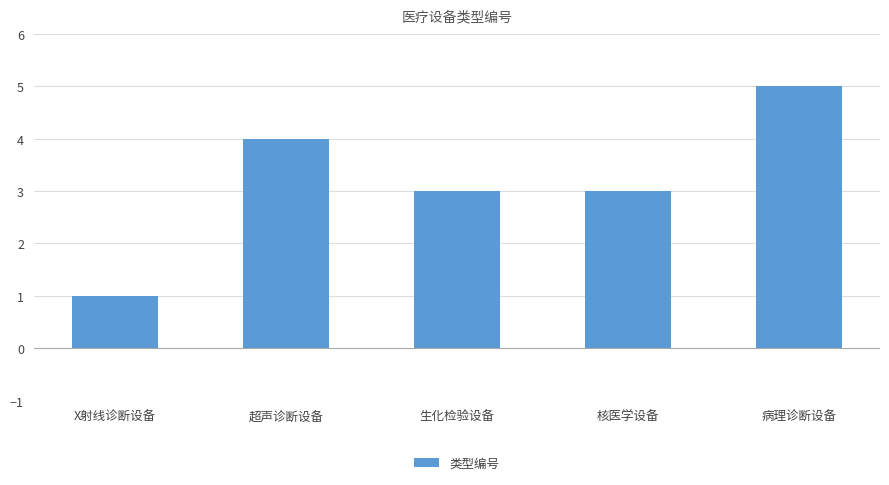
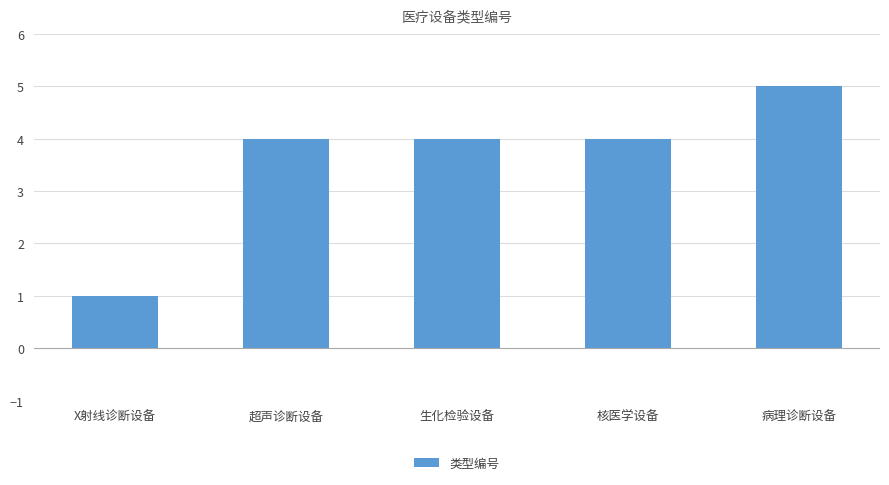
生化检验设备: 3 -> 4
核医学设备: 3 -> 4
